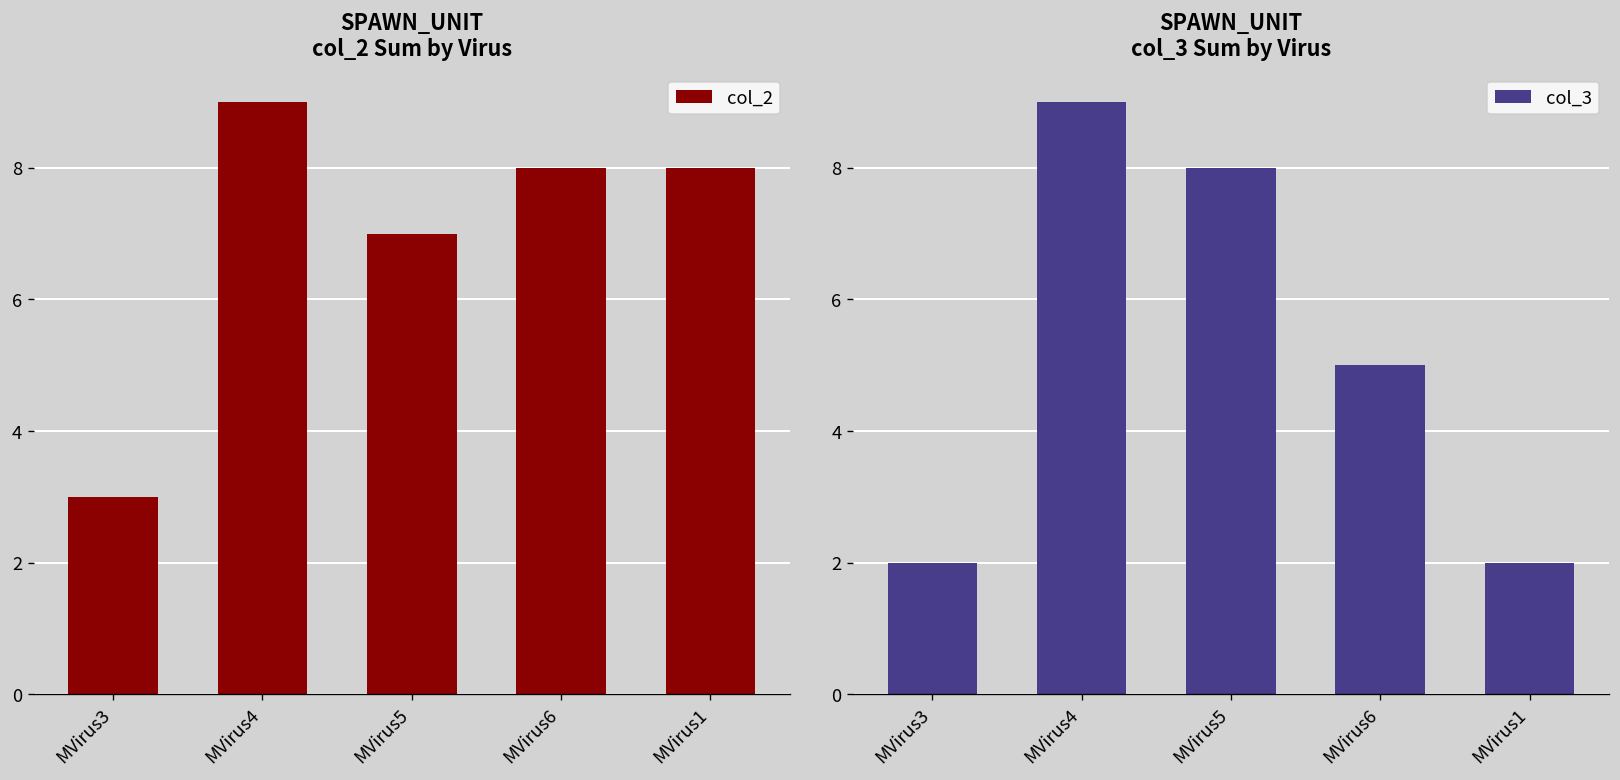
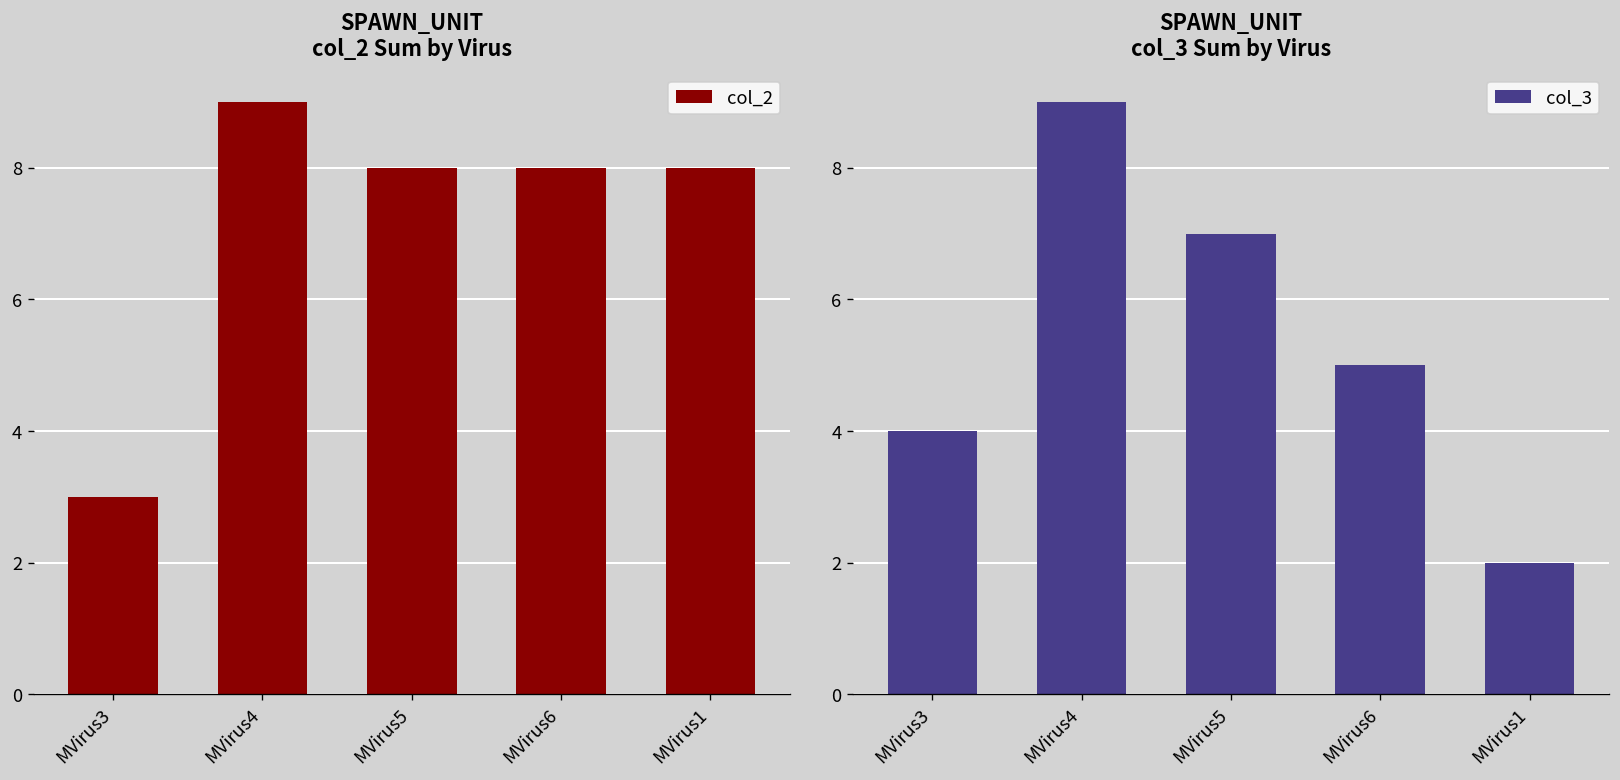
SPAWN_UNIT col_2 Sum by Virus, MVirus5: 7 -> 8
SPAWN_UNIT col_3 Sum by Virus, MVirus3: 2 -> 4
SPAWN_UNIT col_3 Sum by Virus, MVirus5: 8 -> 7
